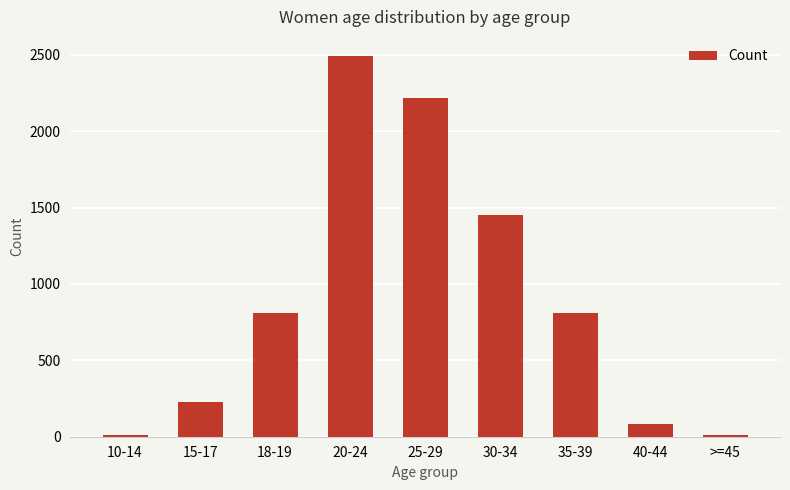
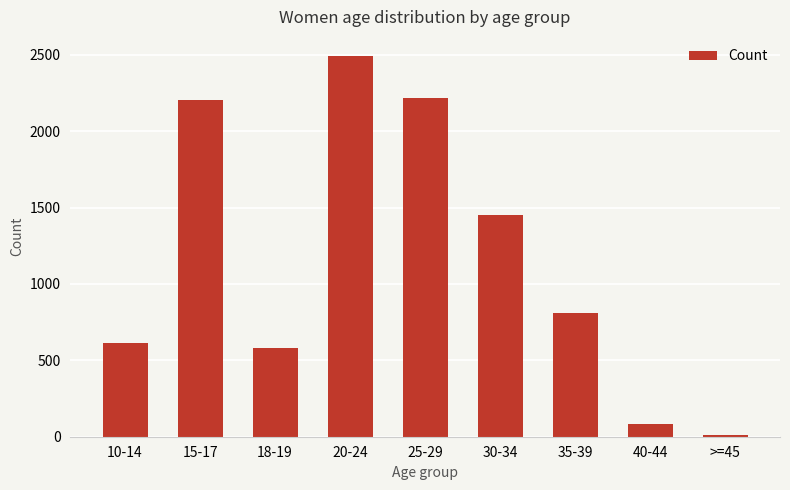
10-14: 10 -> 620
15-17: 220 -> 2200
18-19: 810 -> 580
